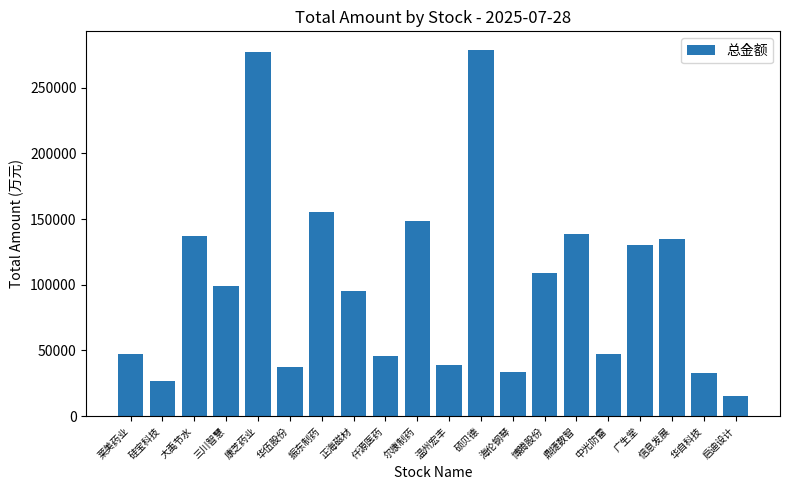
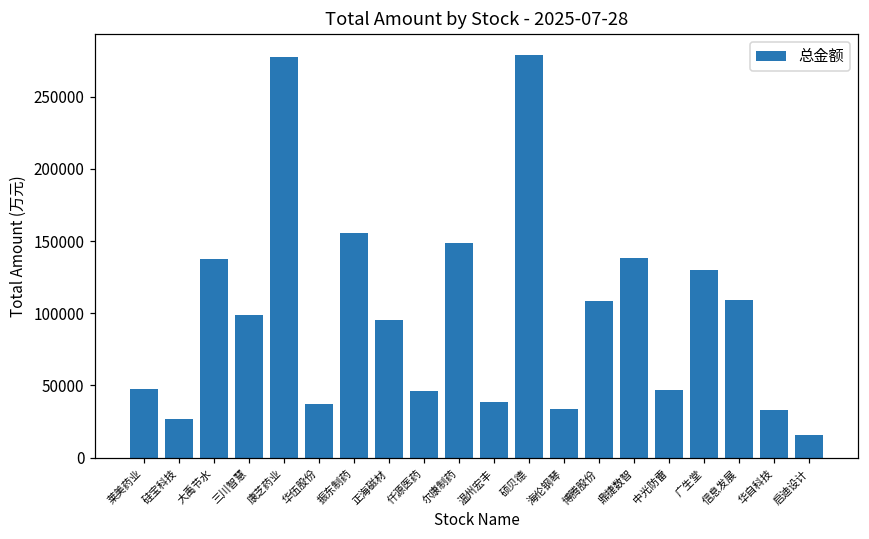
信息发展: 135000 -> 109000
